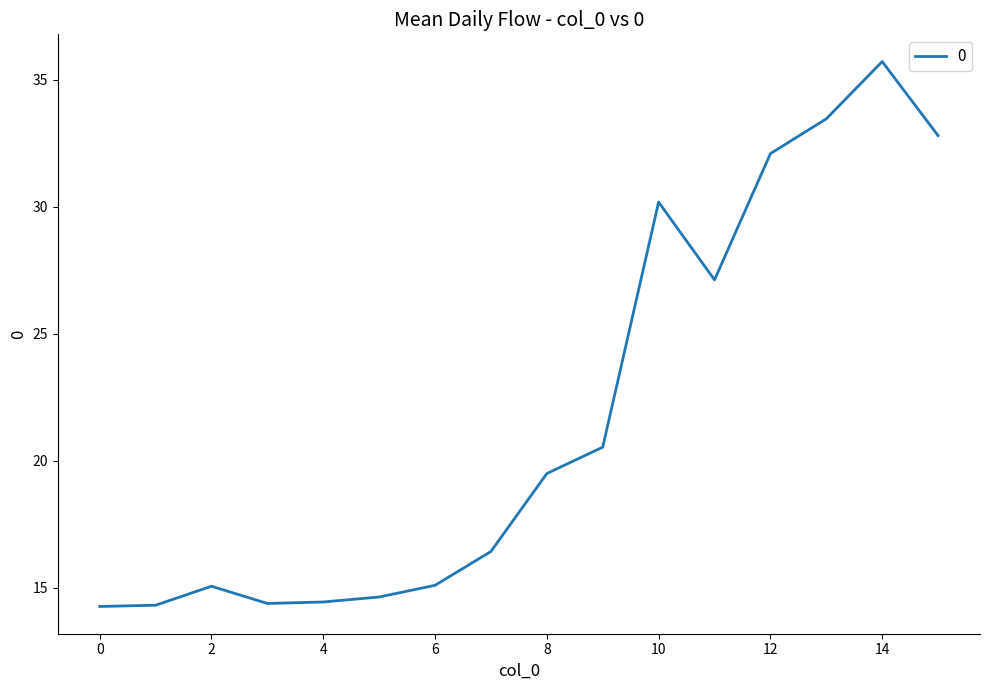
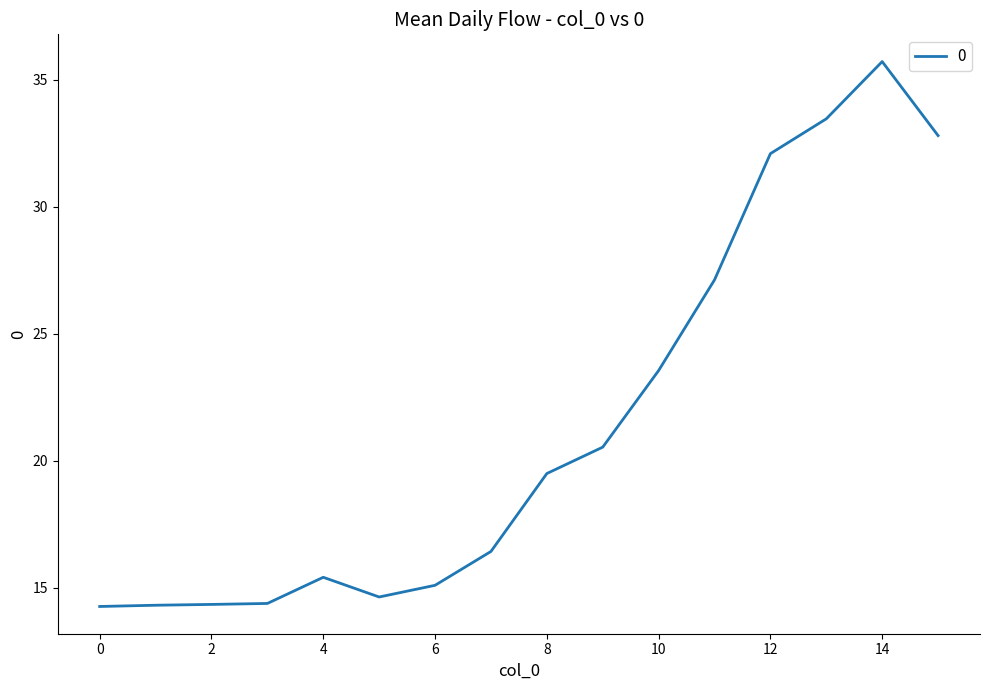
2: 15.1 -> 14.3
4: 14.4 -> 15.4
10: 30.2 -> 23.6
